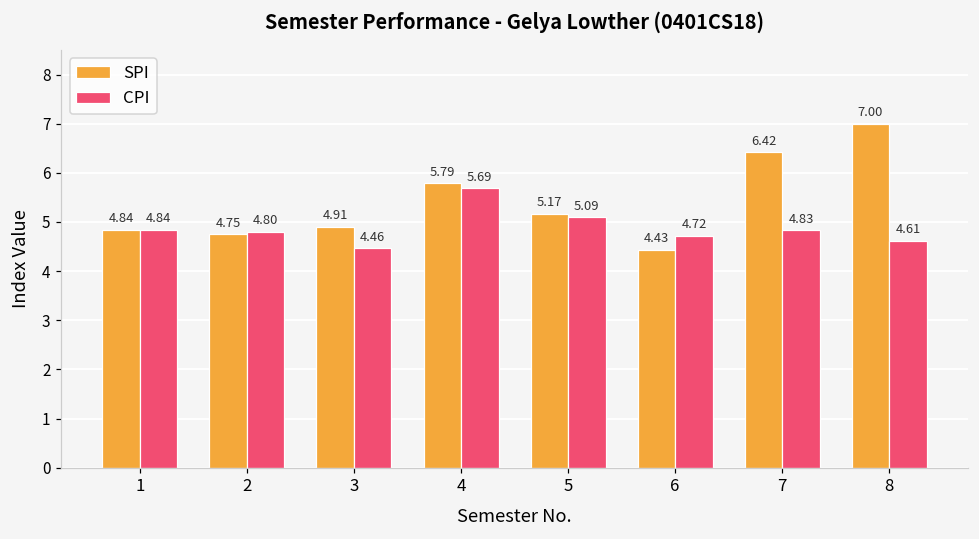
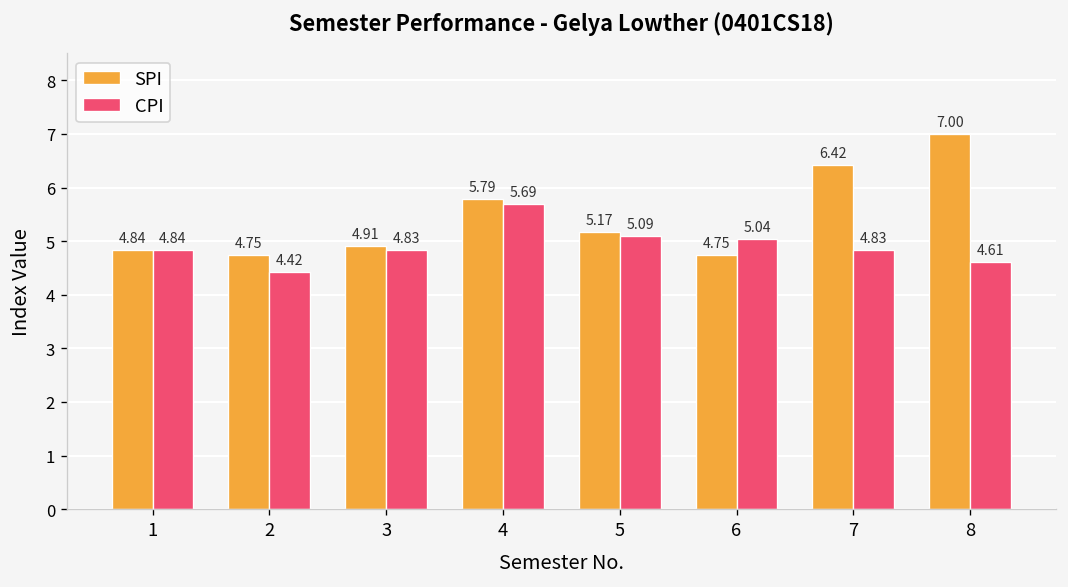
CPI, 2: 4.80 -> 4.42
CPI, 3: 4.46 -> 4.83
SPI, 6: 4.43 -> 4.75
CPI, 6: 4.72 -> 5.04
